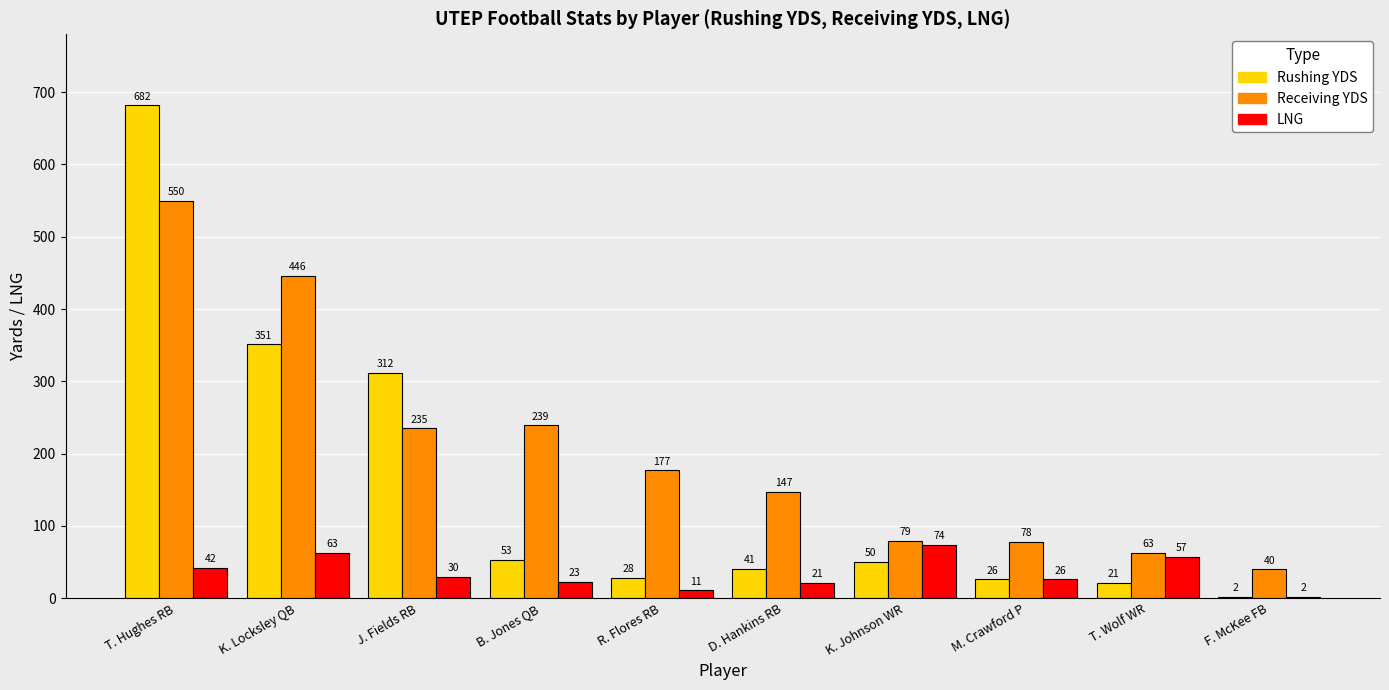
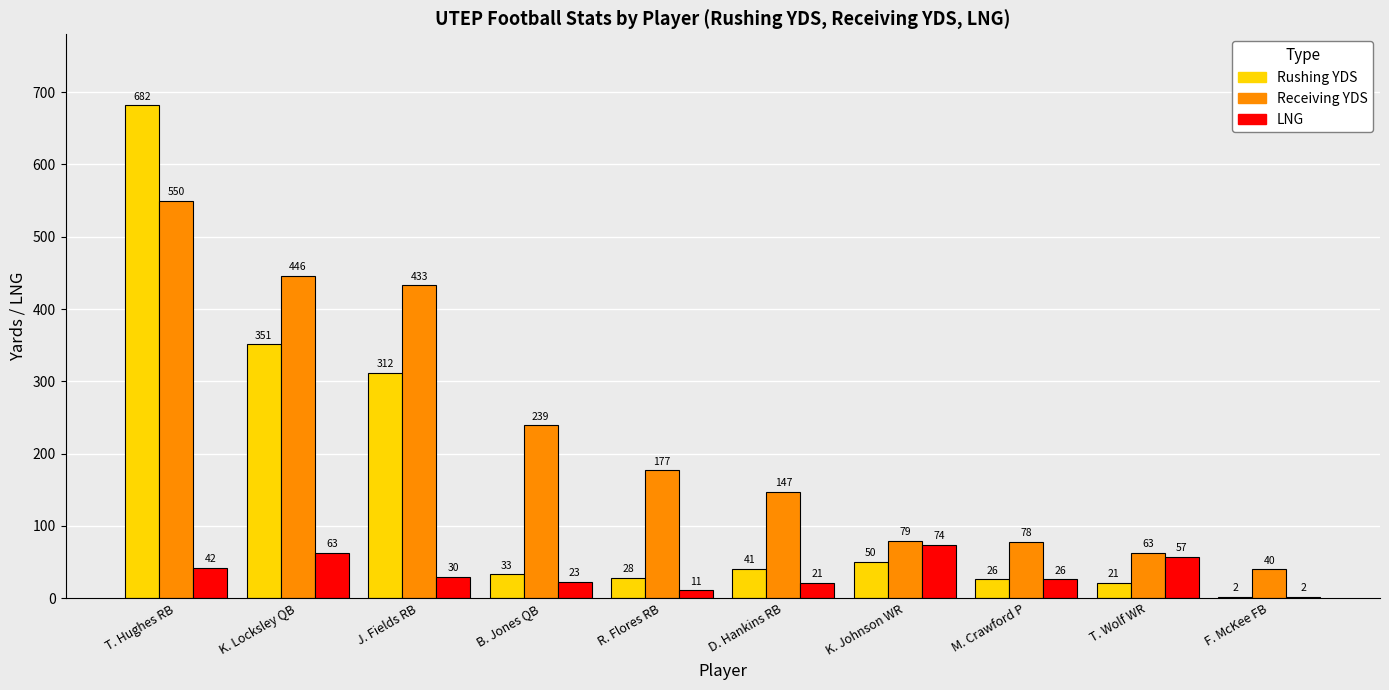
Receiving YDS, J. Fields RB: 235 -> 433
Rushing YDS, B. Jones QB: 53 -> 33
